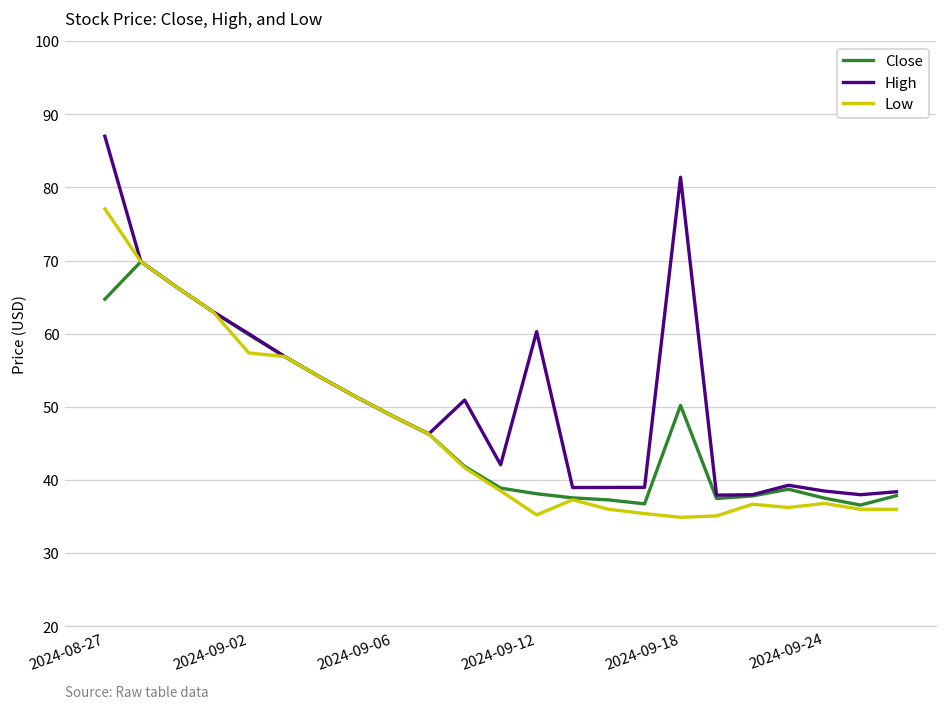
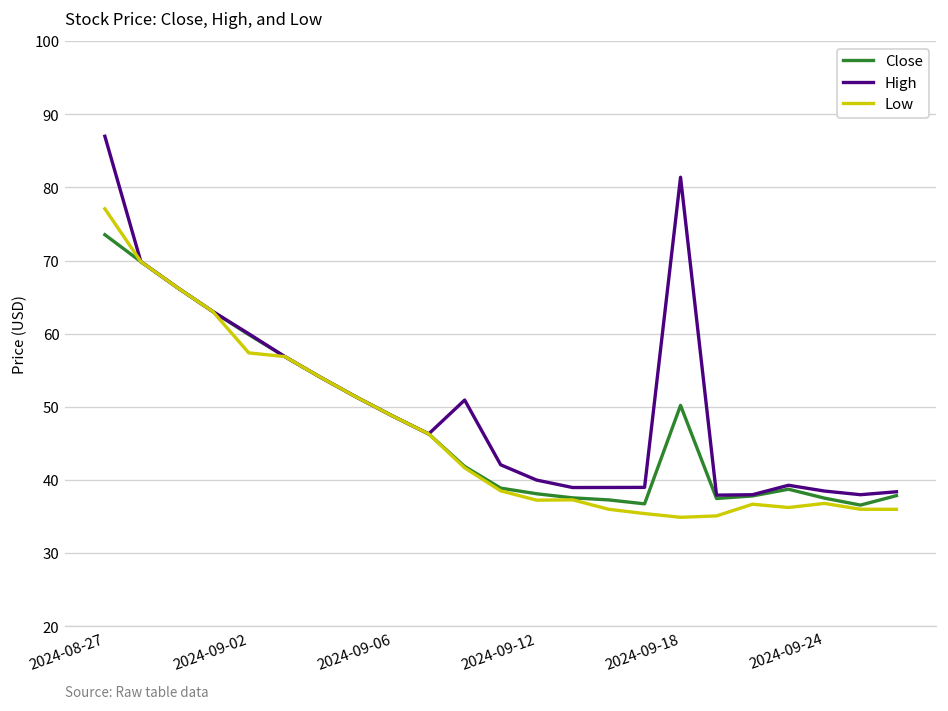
Close, 2024-08-27: 65 -> 74
High, 2024-09-12: 60 -> 40
Low, 2024-09-12: 35 -> 37
